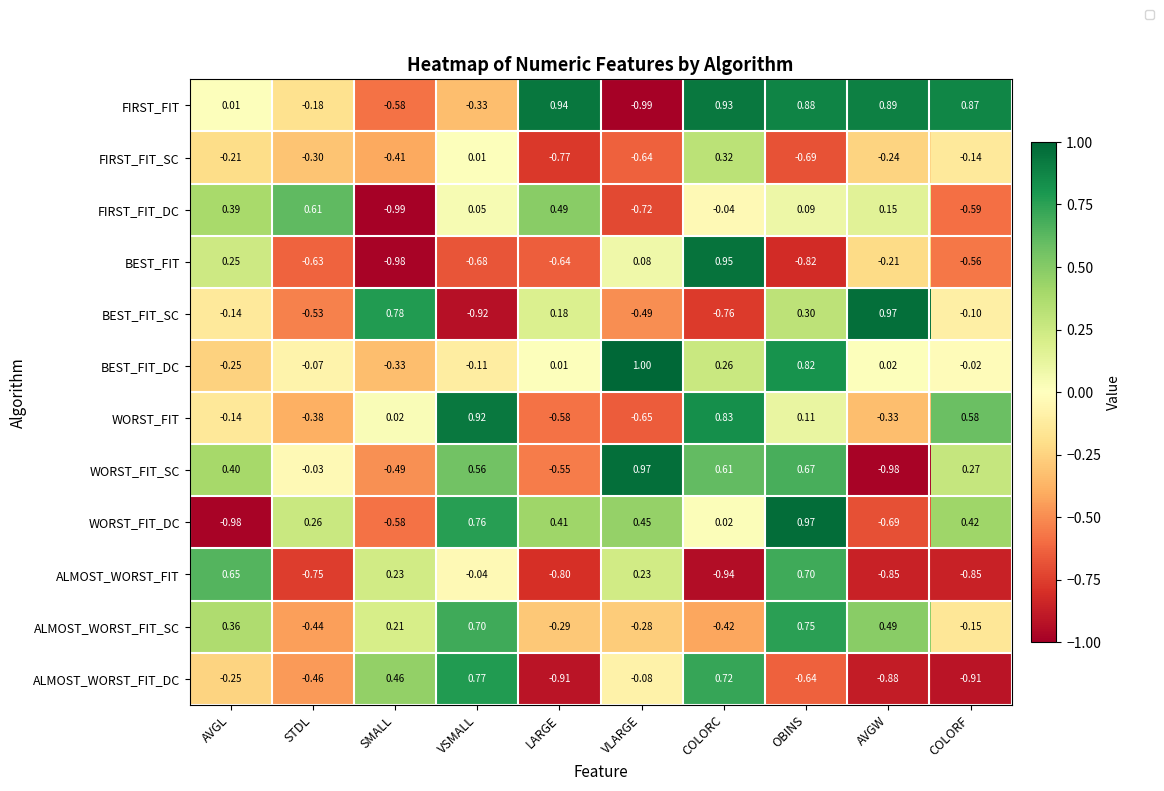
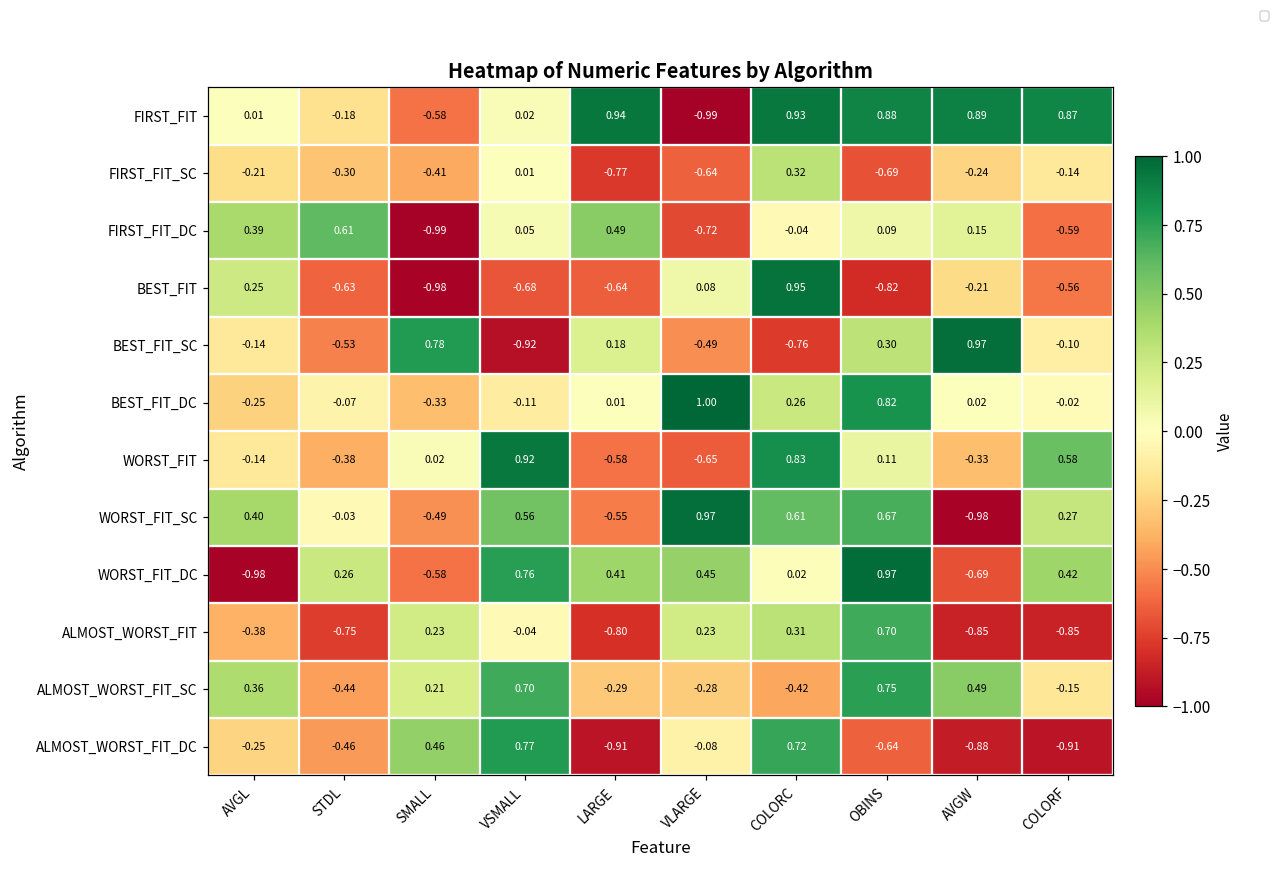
FIRST_FIT, VSMALL: -0.33 -> 0.02
ALMOST_WORST_FIT, AVGL: 0.65 -> -0.38
ALMOST_WORST_FIT, COLORC: -0.94 -> 0.31
